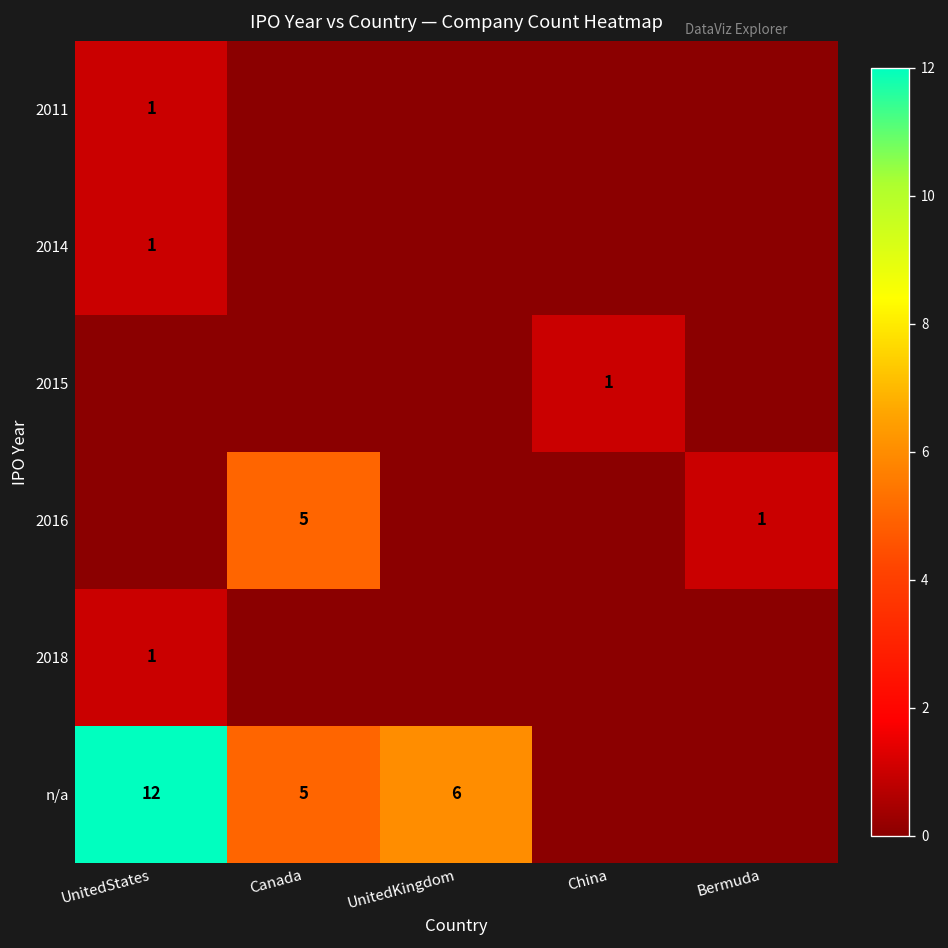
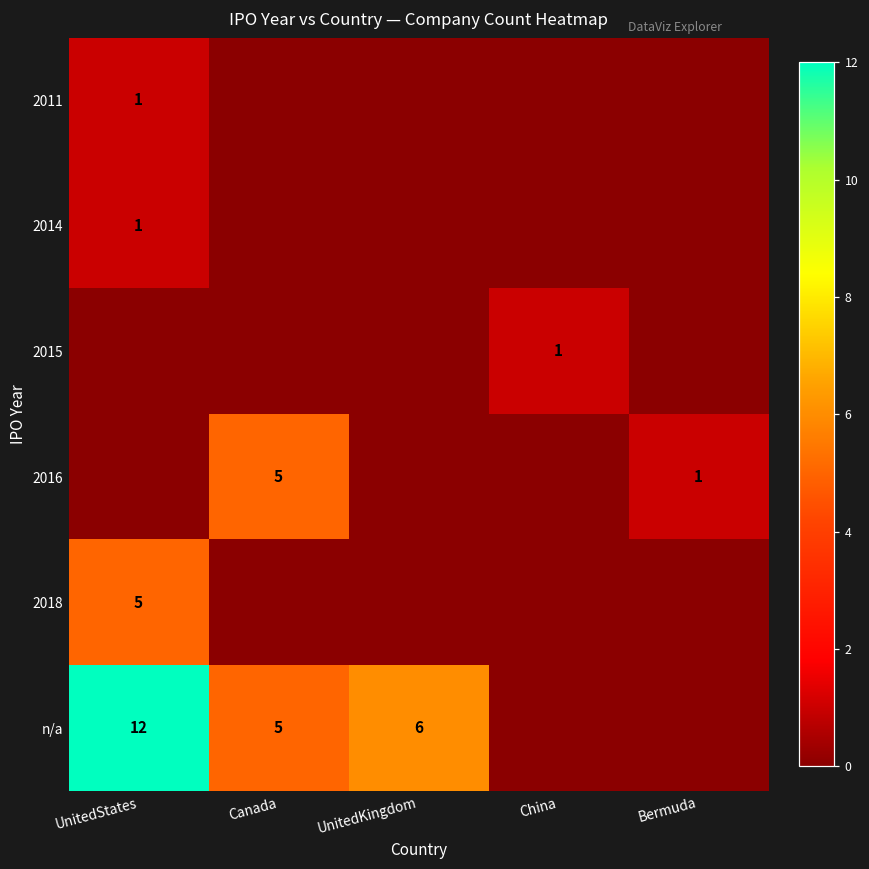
2018, UnitedStates: 1 -> 5
